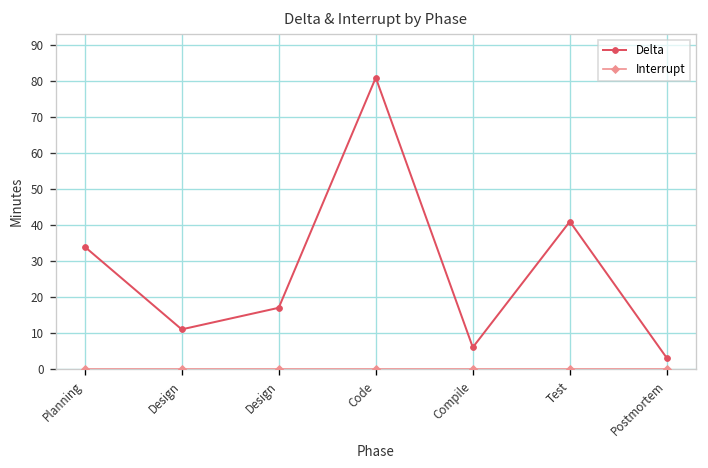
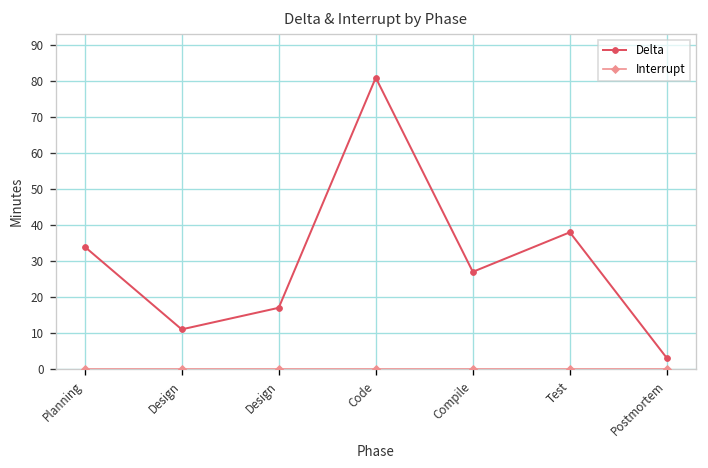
Delta, Compile: 6 -> 27
Delta, Test: 41 -> 38
